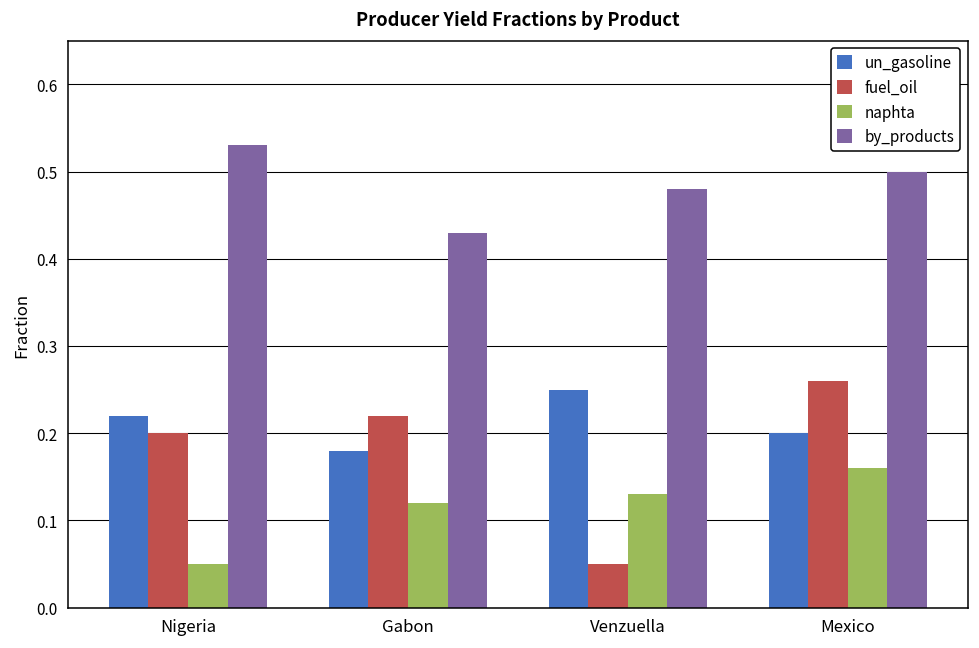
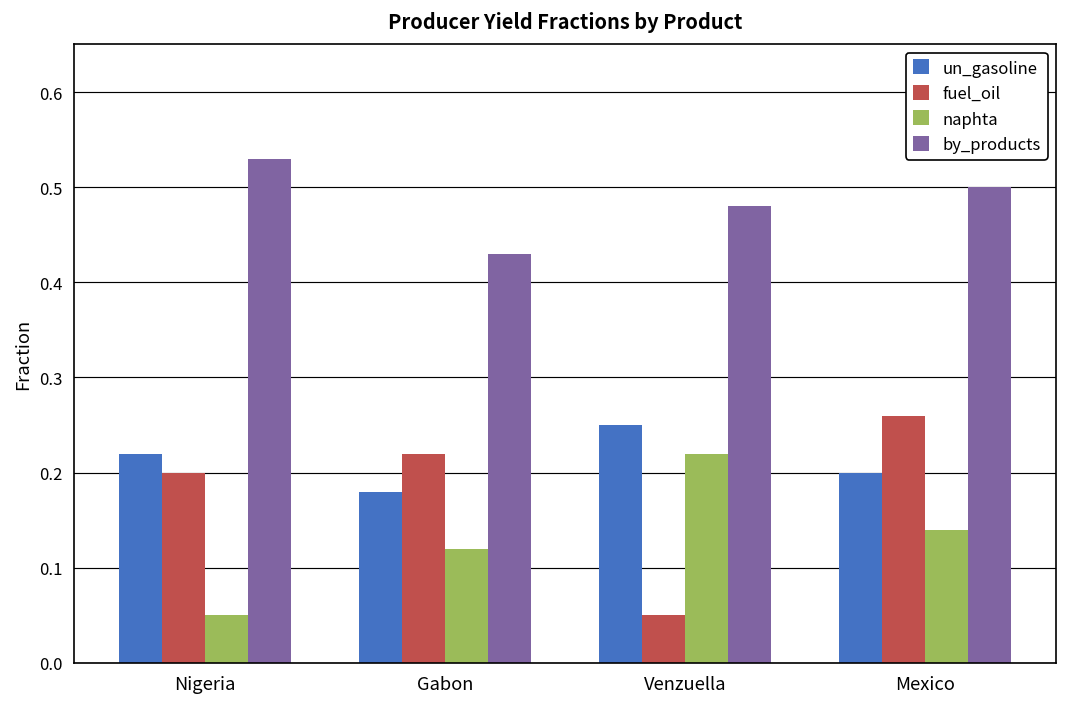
naphta, Venzuella: 0.13 -> 0.22
naphta, Mexico: 0.16 -> 0.14
